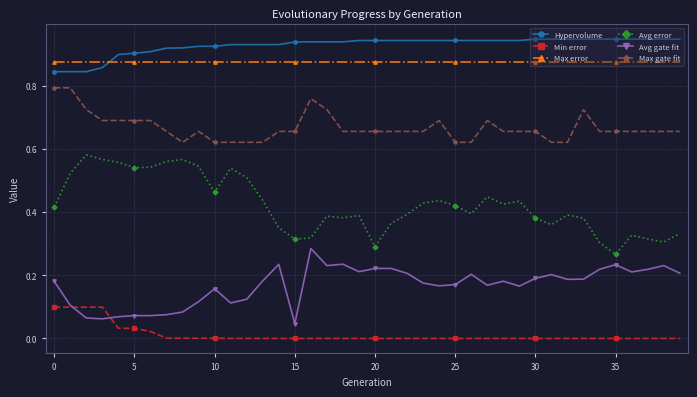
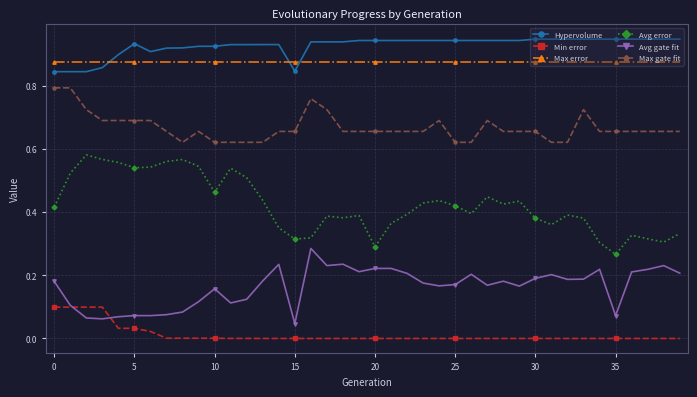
Hypervolume, 5: 0.90 -> 0.93
Hypervolume, 15: 0.94 -> 0.85
Avg gate fit, 35: 0.23 -> 0.07
